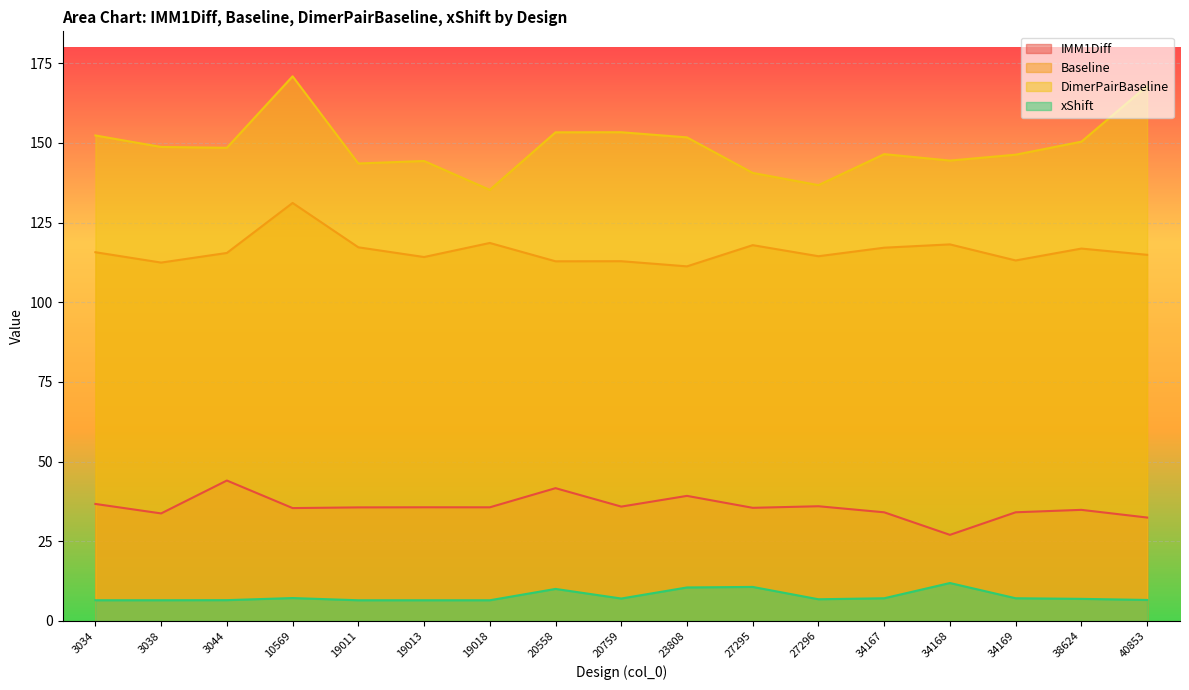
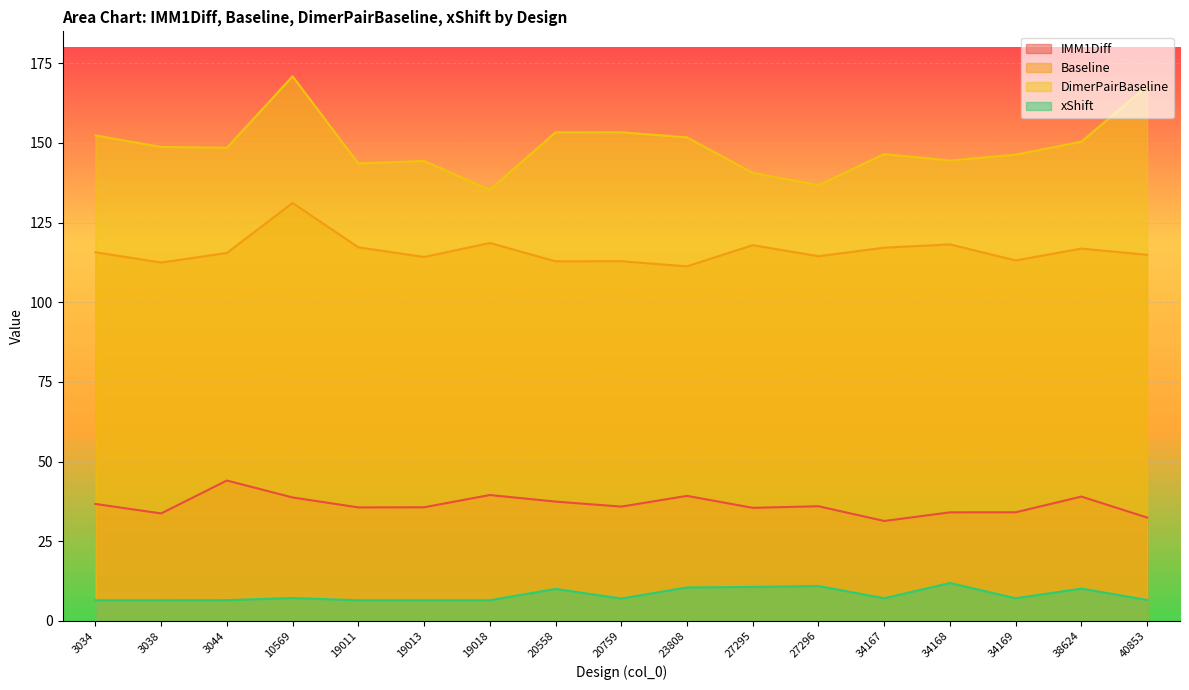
IMM1Diff, 10569: 35 -> 39
IMM1Diff, 19018: 36 -> 40
IMM1Diff, 20558: 42 -> 37
xShift, 27296: 7 -> 11
IMM1Diff, 34167: 34 -> 31
IMM1Diff, 34168: 27 -> 34
IMM1Diff, 38624: 35 -> 39
xShift, 38624: 7 -> 10
